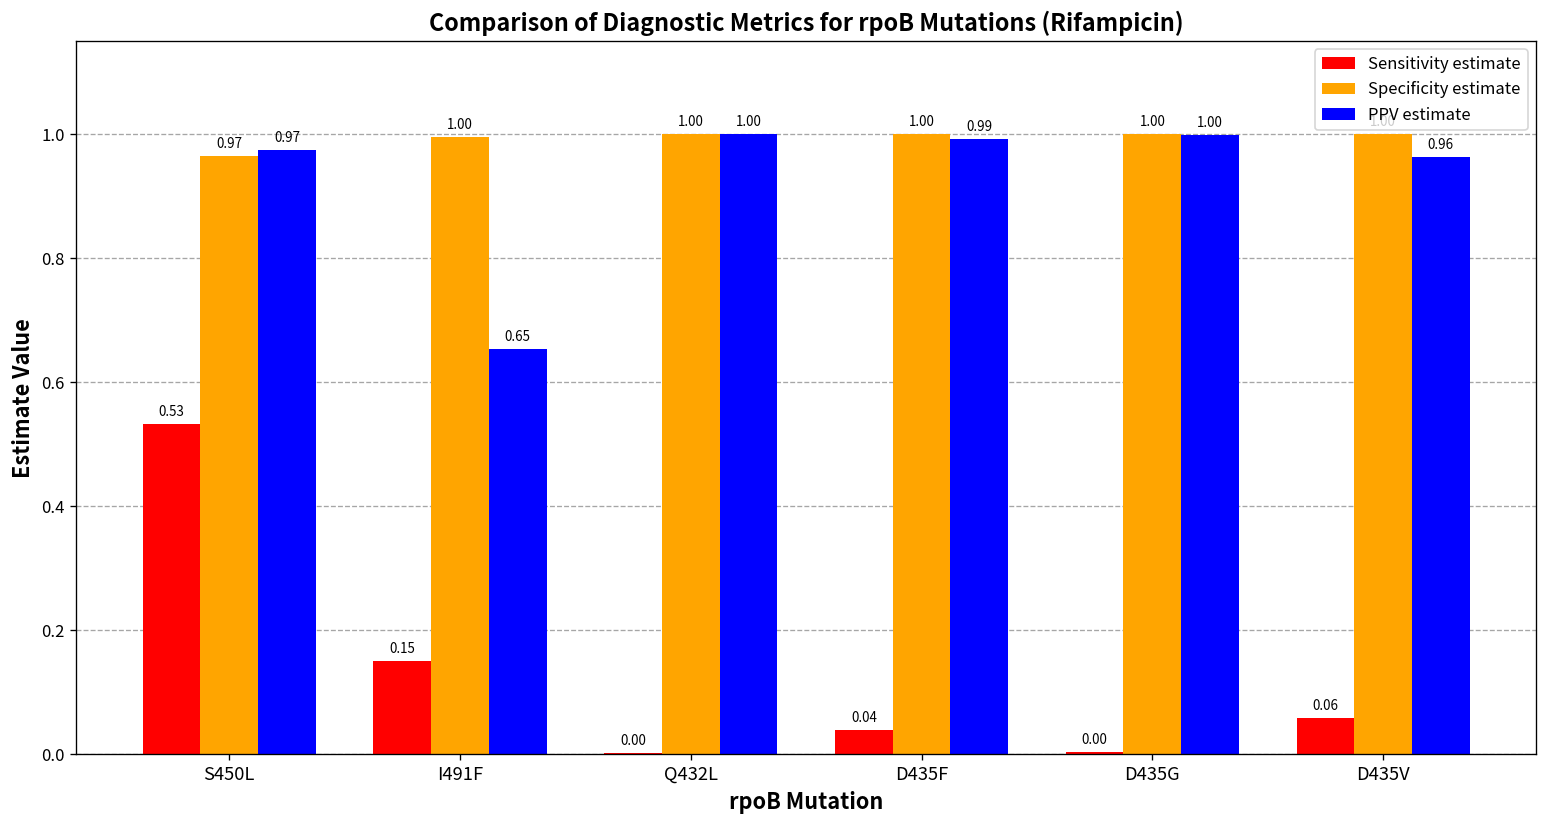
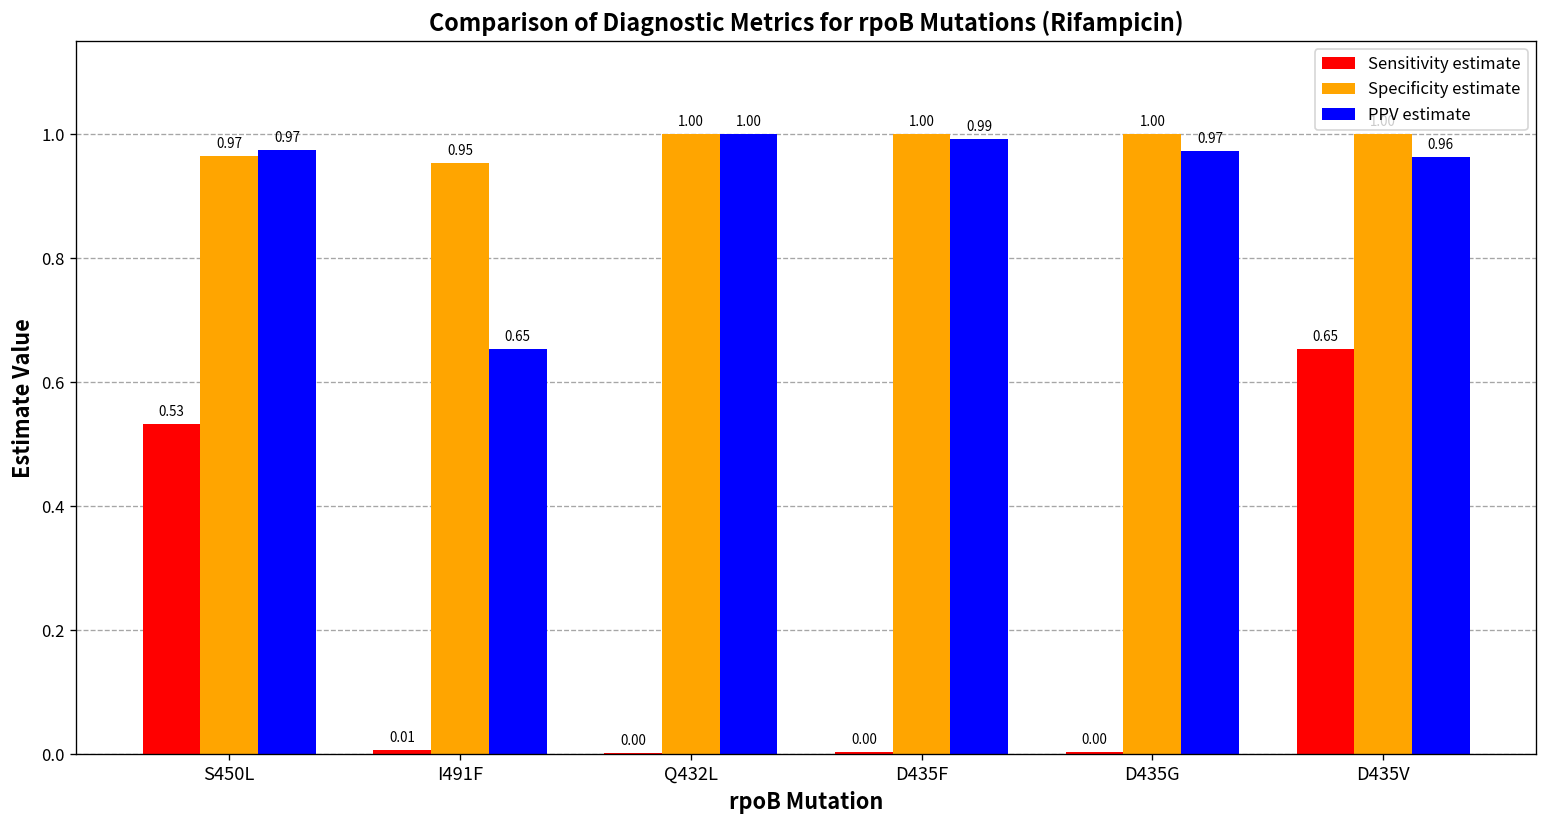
Sensitivity estimate, I491F: 0.15 -> 0.01
Specificity estimate, I491F: 1.00 -> 0.95
Sensitivity estimate, D435F: 0.04 -> 0.00
PPV estimate, D435G: 1.00 -> 0.97
Sensitivity estimate, D435V: 0.06 -> 0.65
